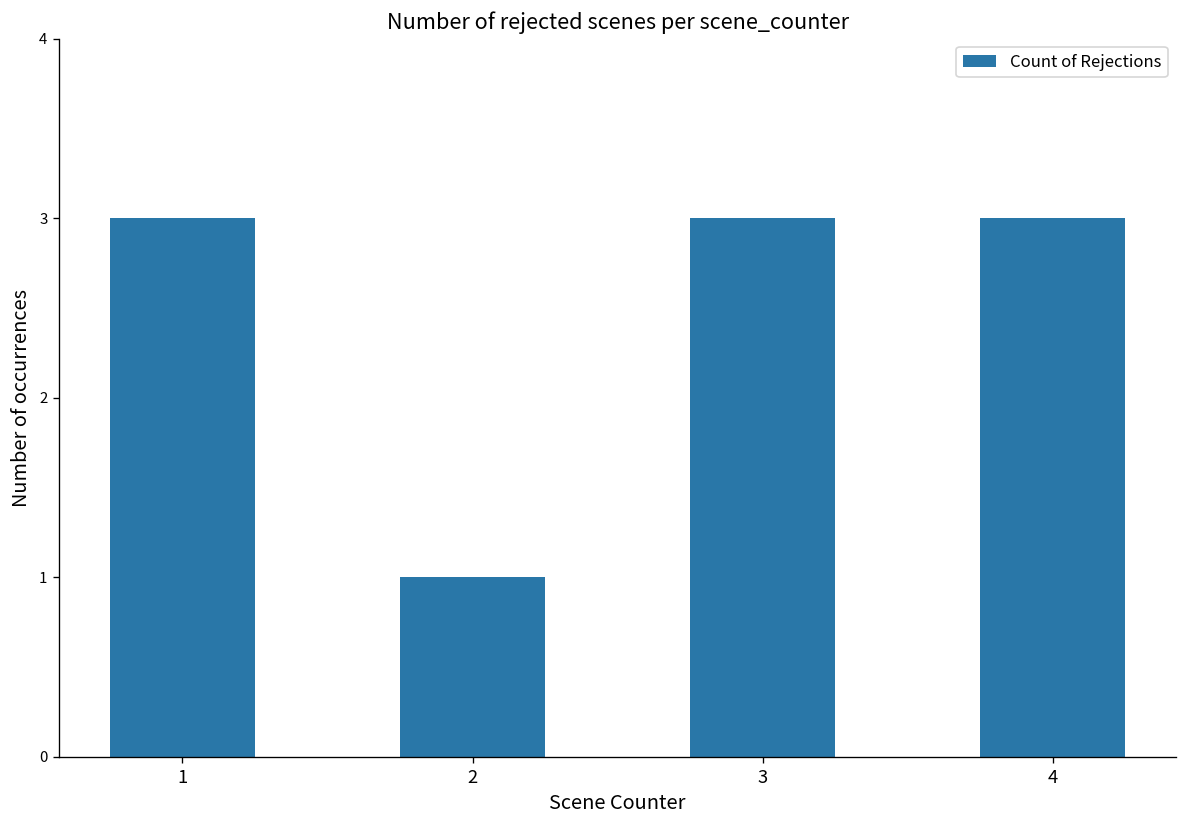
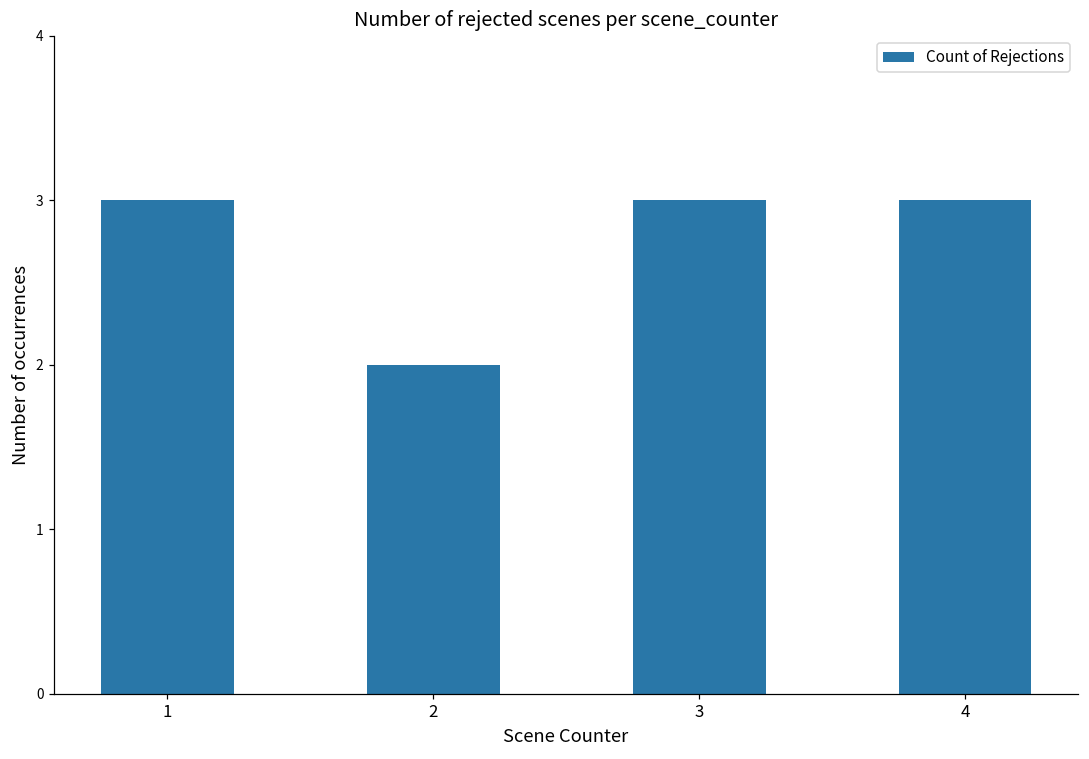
2: 1 -> 2
